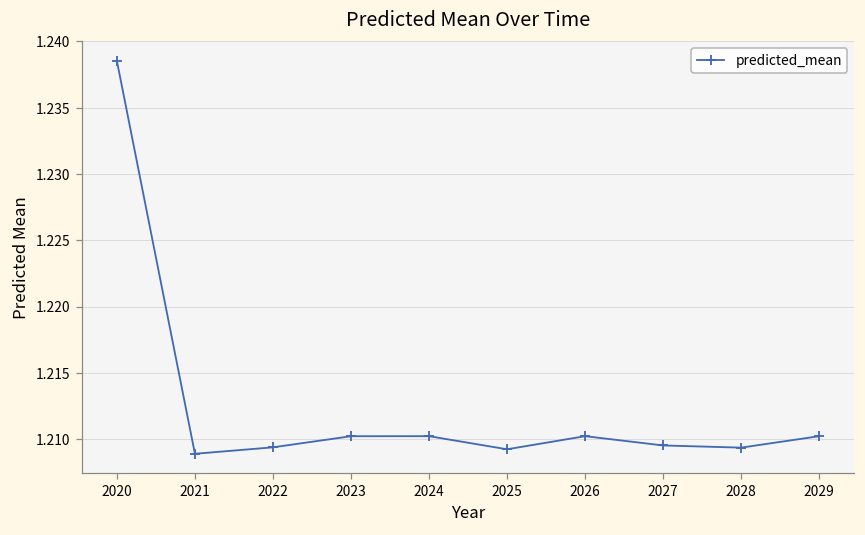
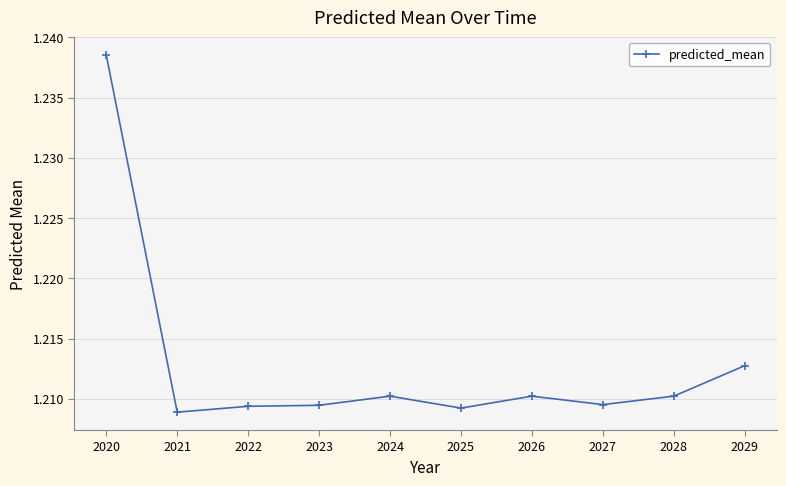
2023: 1.2102 -> 1.2095
2028: 1.2094 -> 1.2102
2029: 1.2102 -> 1.2127
